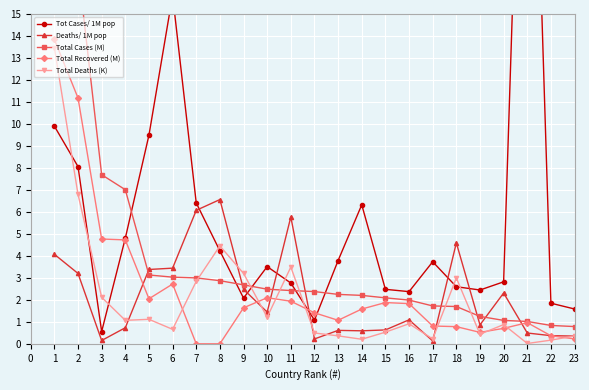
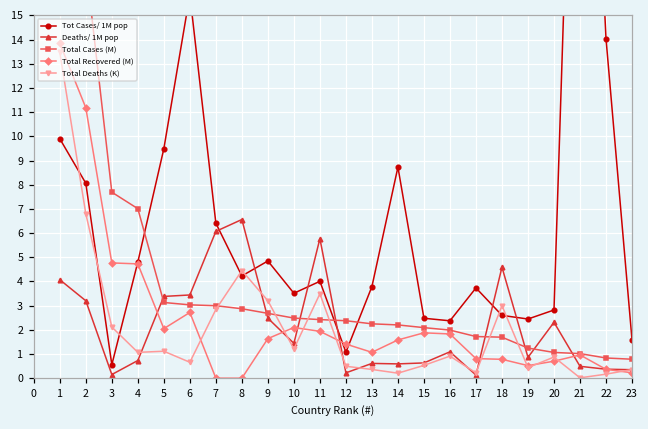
Tot Cases/ 1M pop, 9: 2.1 -> 4.8
Tot Cases/ 1M pop, 11: 2.8 -> 4.0
Tot Cases/ 1M pop, 14: 6.3 -> 8.7
Tot Cases/ 1M pop, 22: 1.8 -> 14.0
